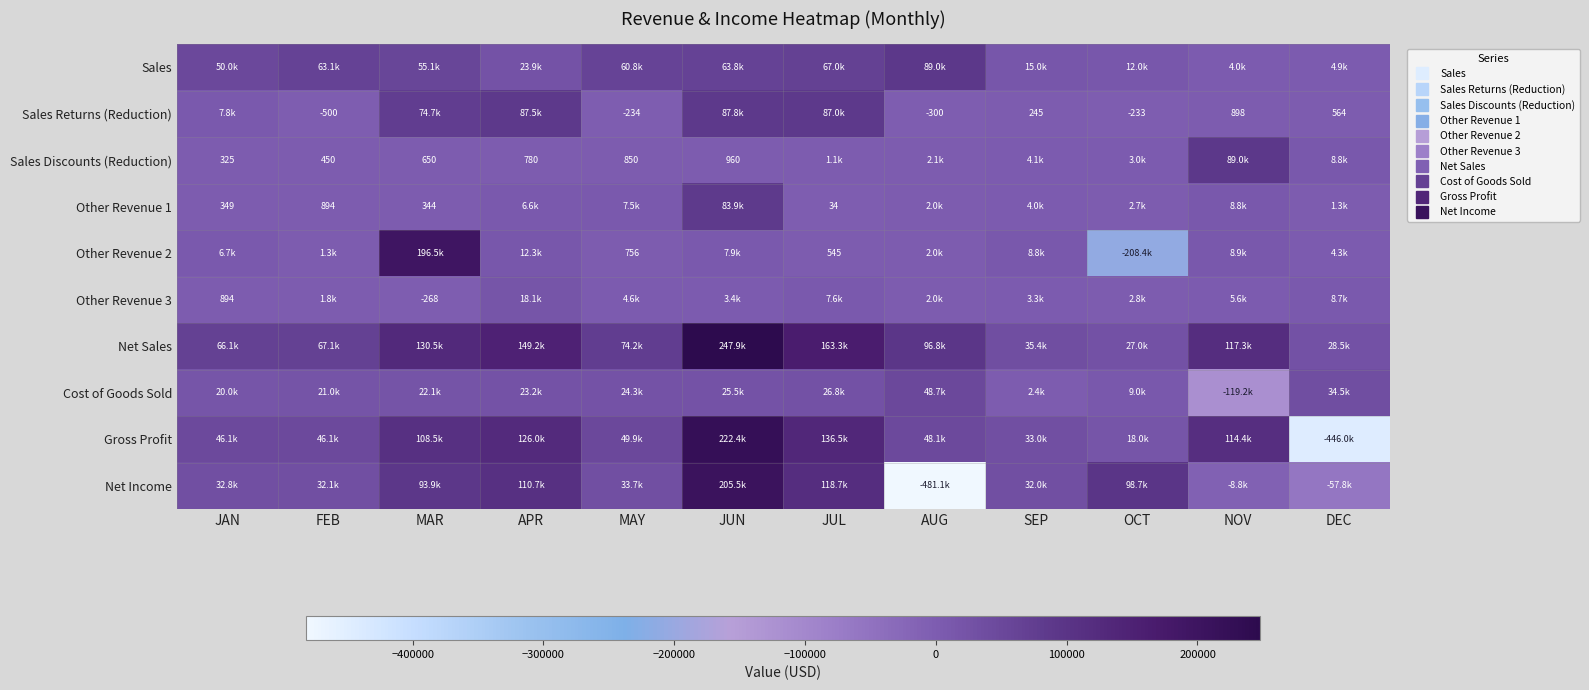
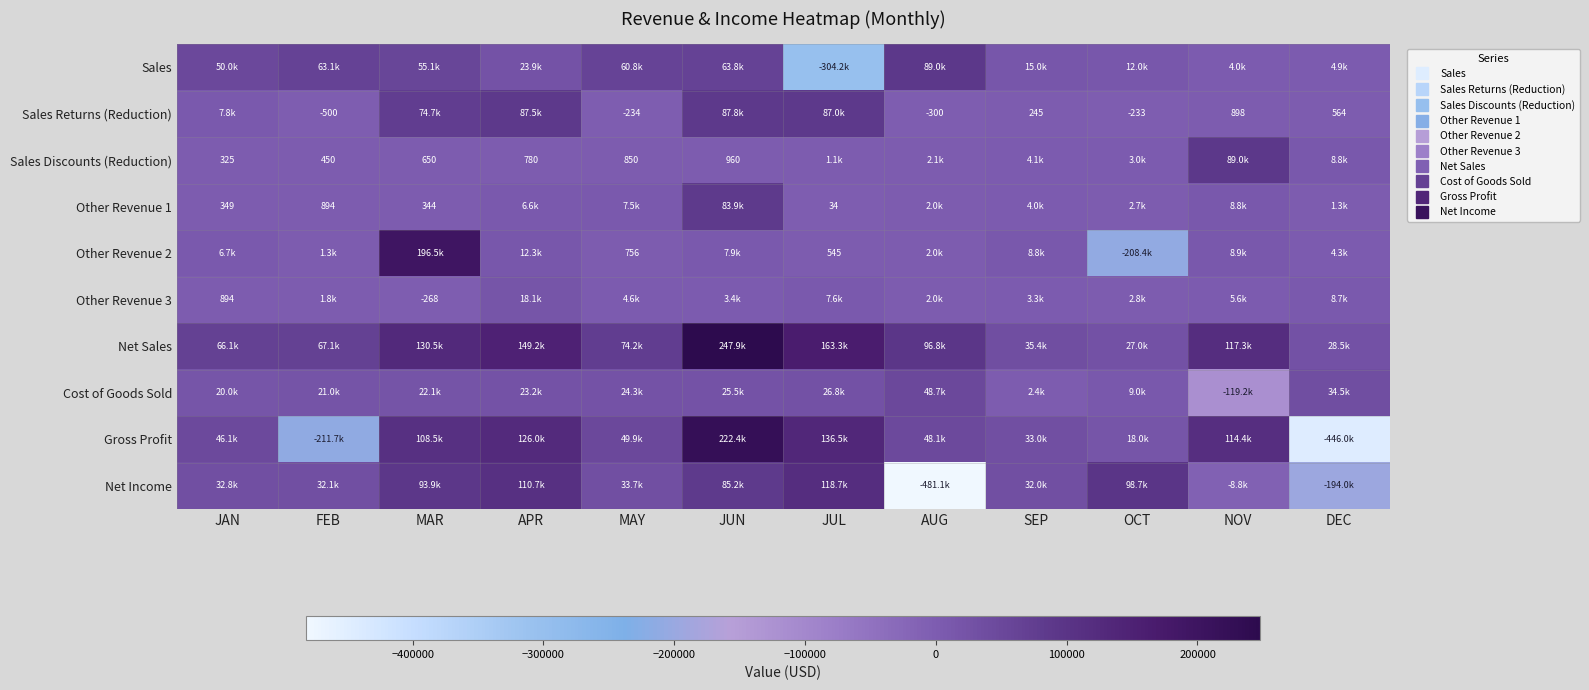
Sales, JUL: 67.0k -> -304.2k
Gross Profit, FEB: 46.1k -> -211.7k
Net Income, JUN: 205.5k -> 85.2k
Net Income, DEC: -57.8k -> -194.0k
